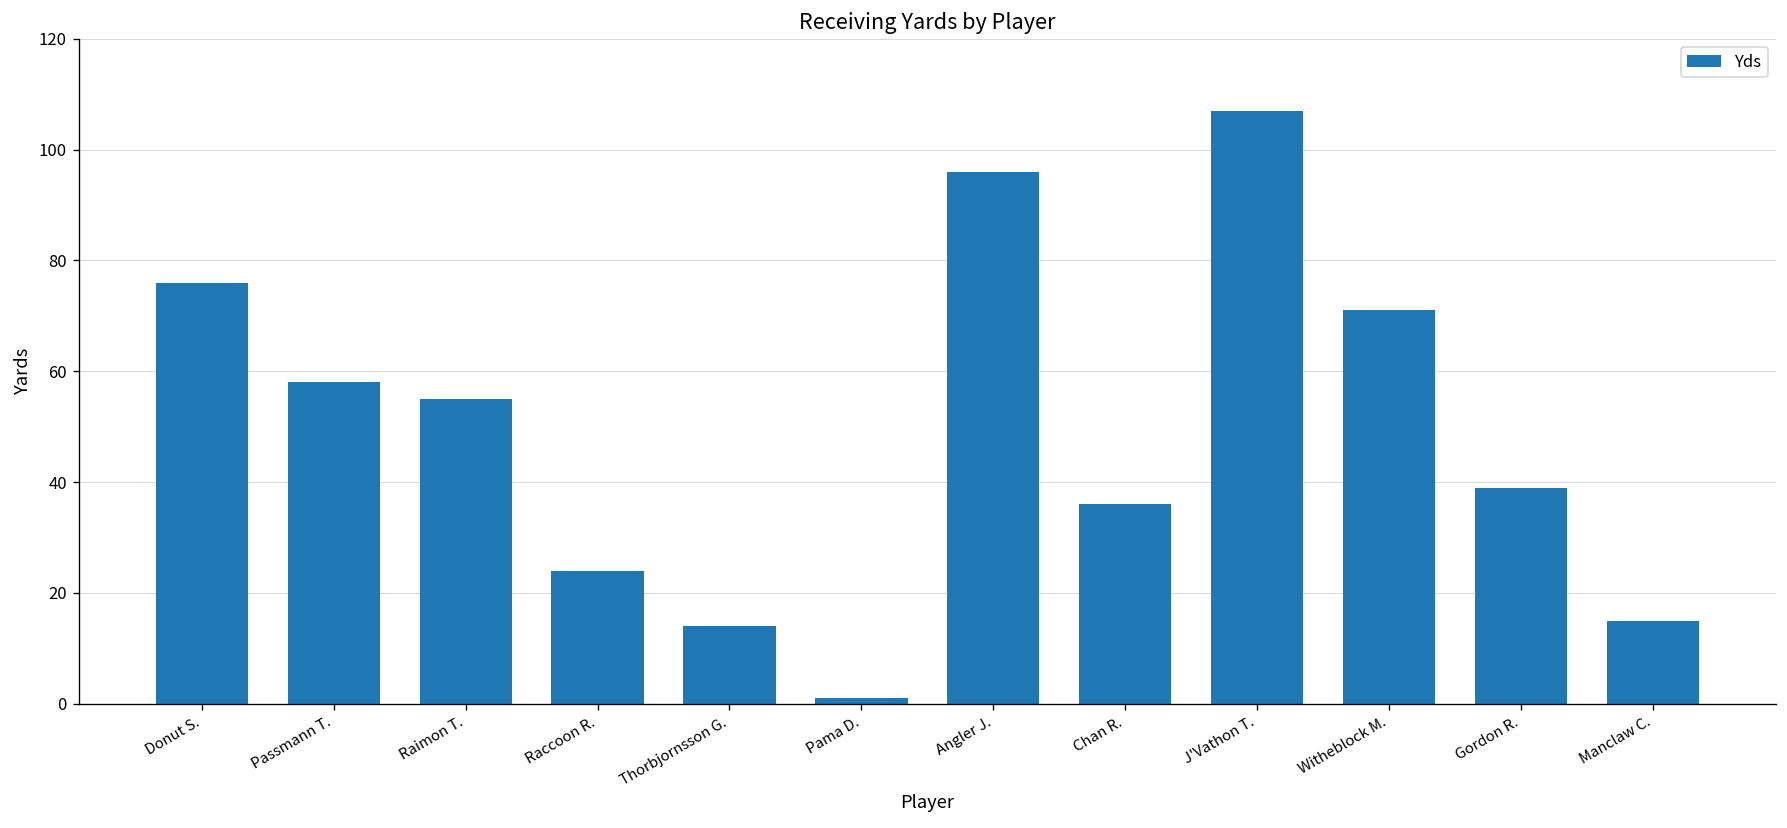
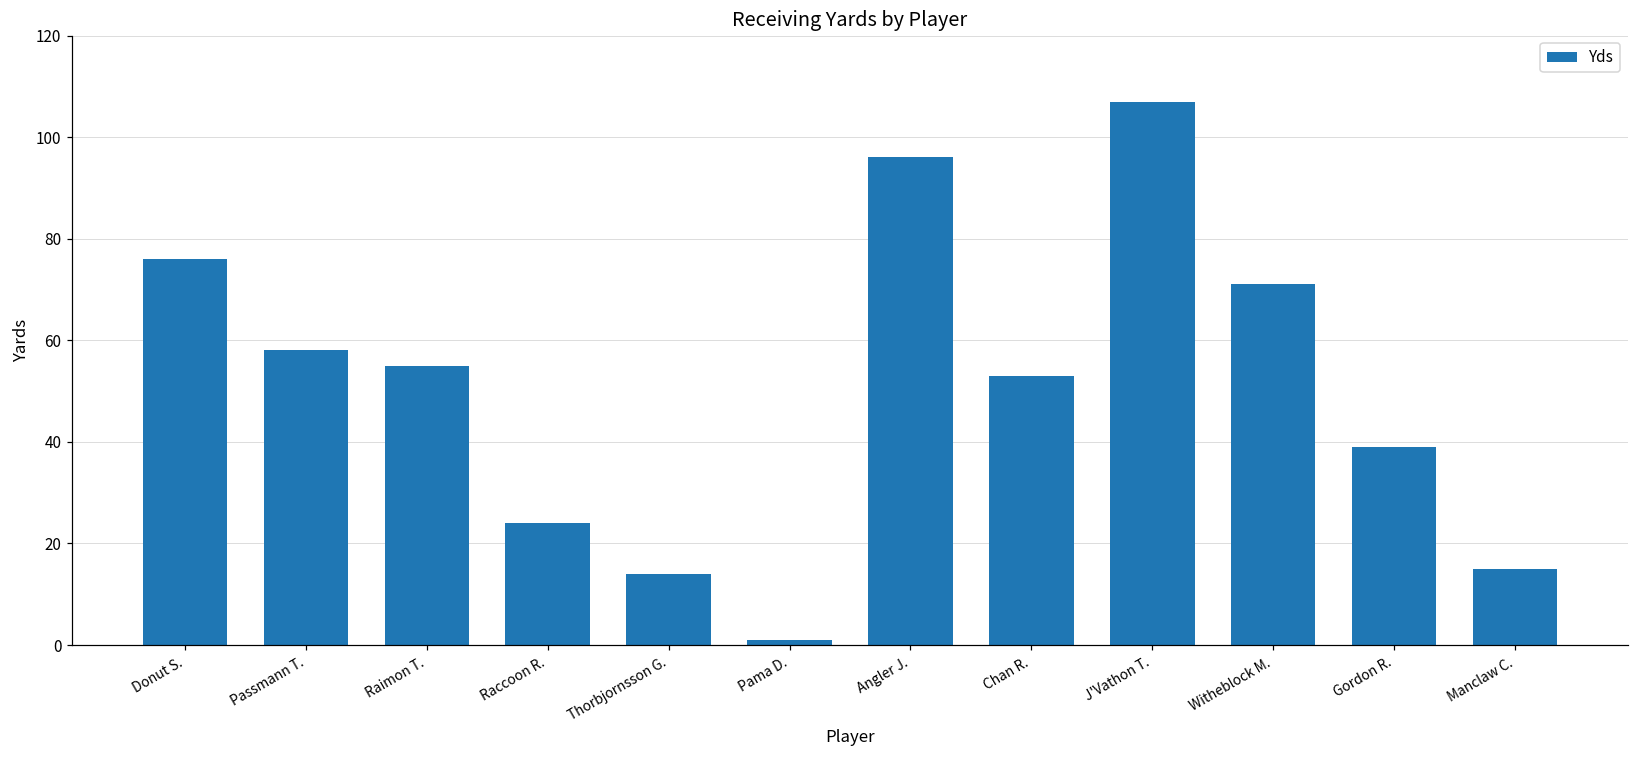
Chan R.: 36 -> 53
